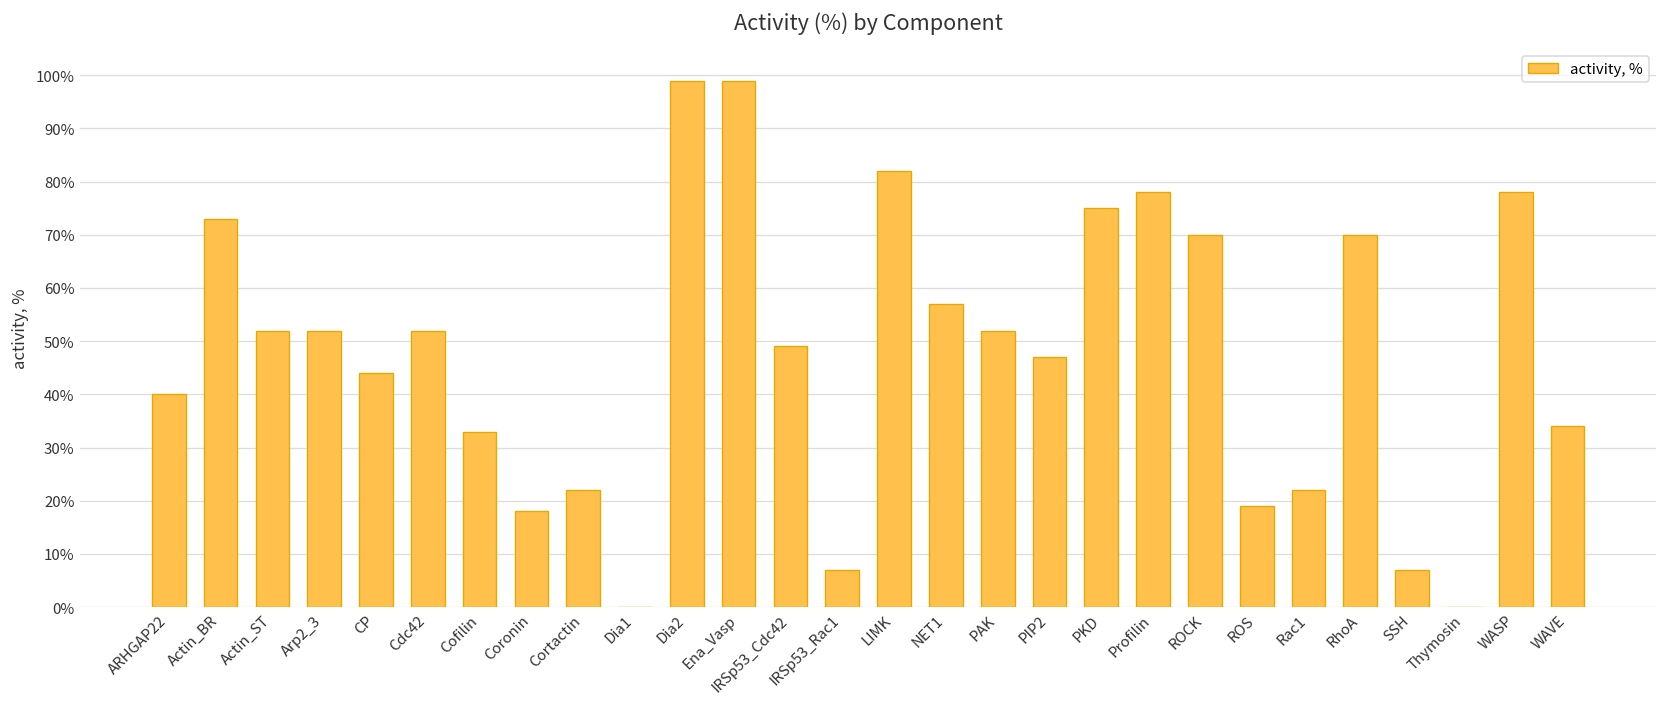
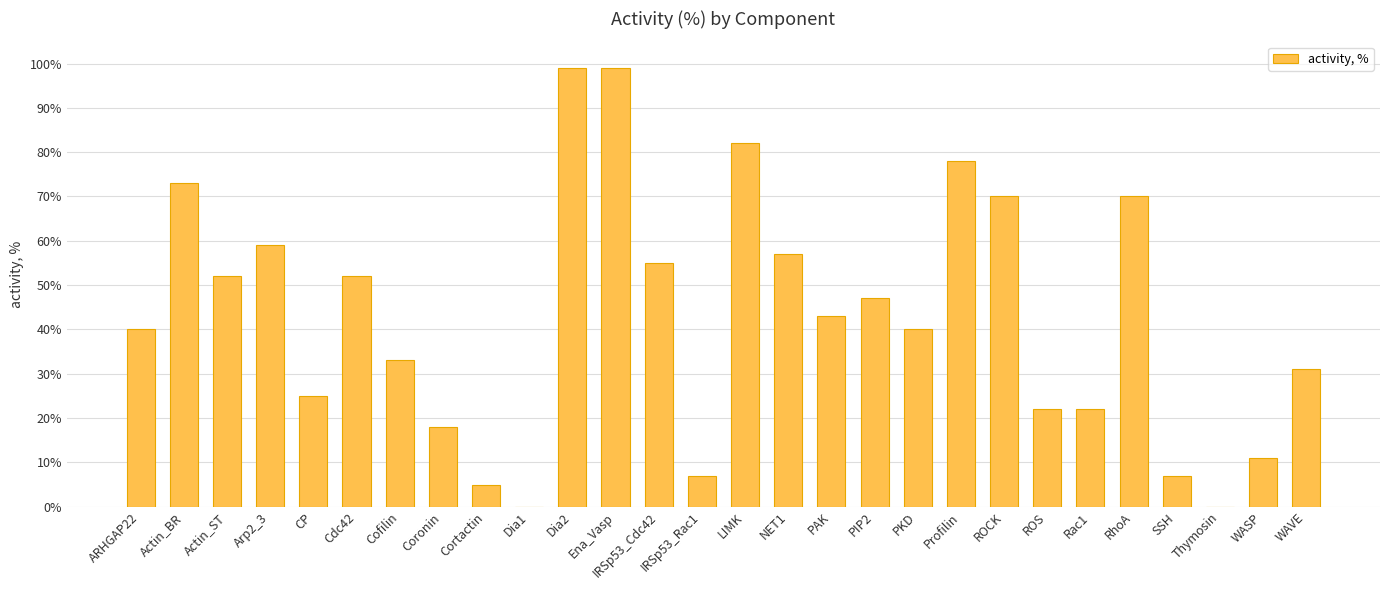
Arp2_3: 52% -> 59%
CP: 44% -> 25%
Cortactin: 22% -> 5%
IRSp53_Cdc42: 49% -> 55%
PAK: 52% -> 43%
PKD: 75% -> 40%
ROS: 19% -> 22%
WASP: 78% -> 11%
WAVE: 34% -> 31%
